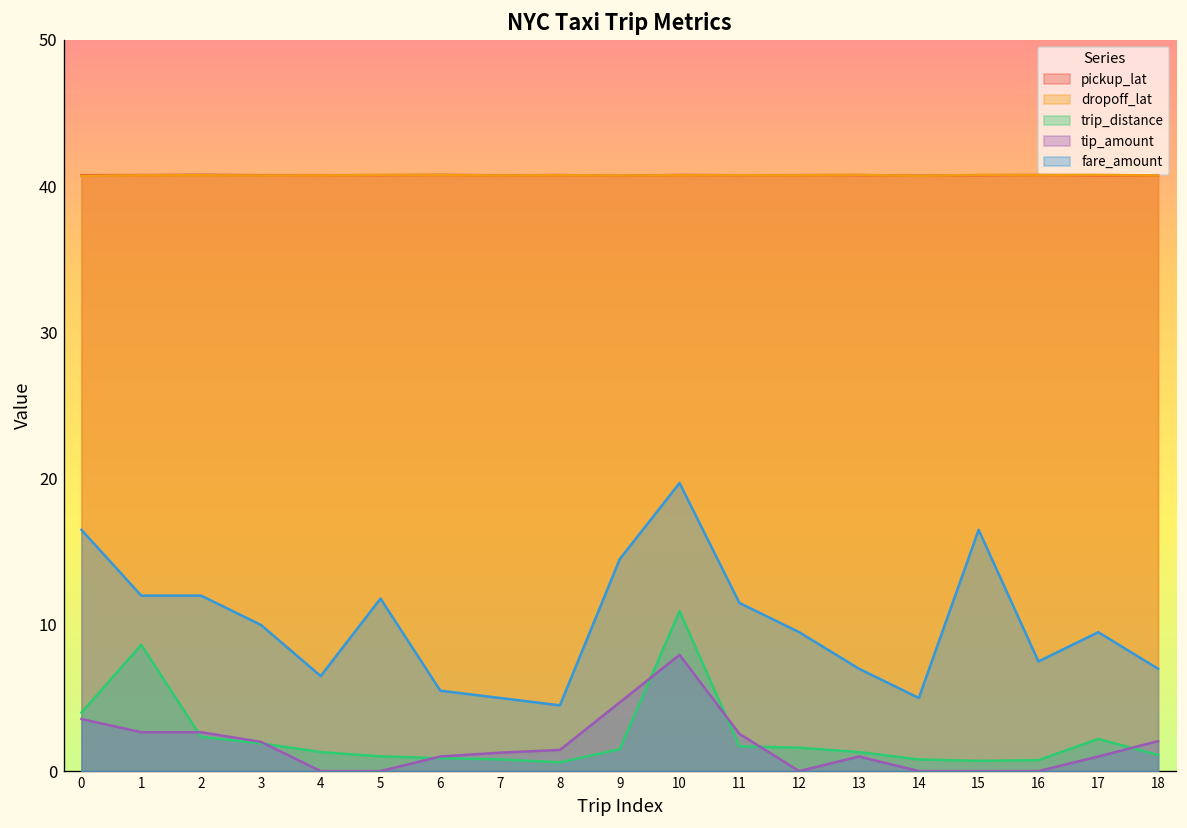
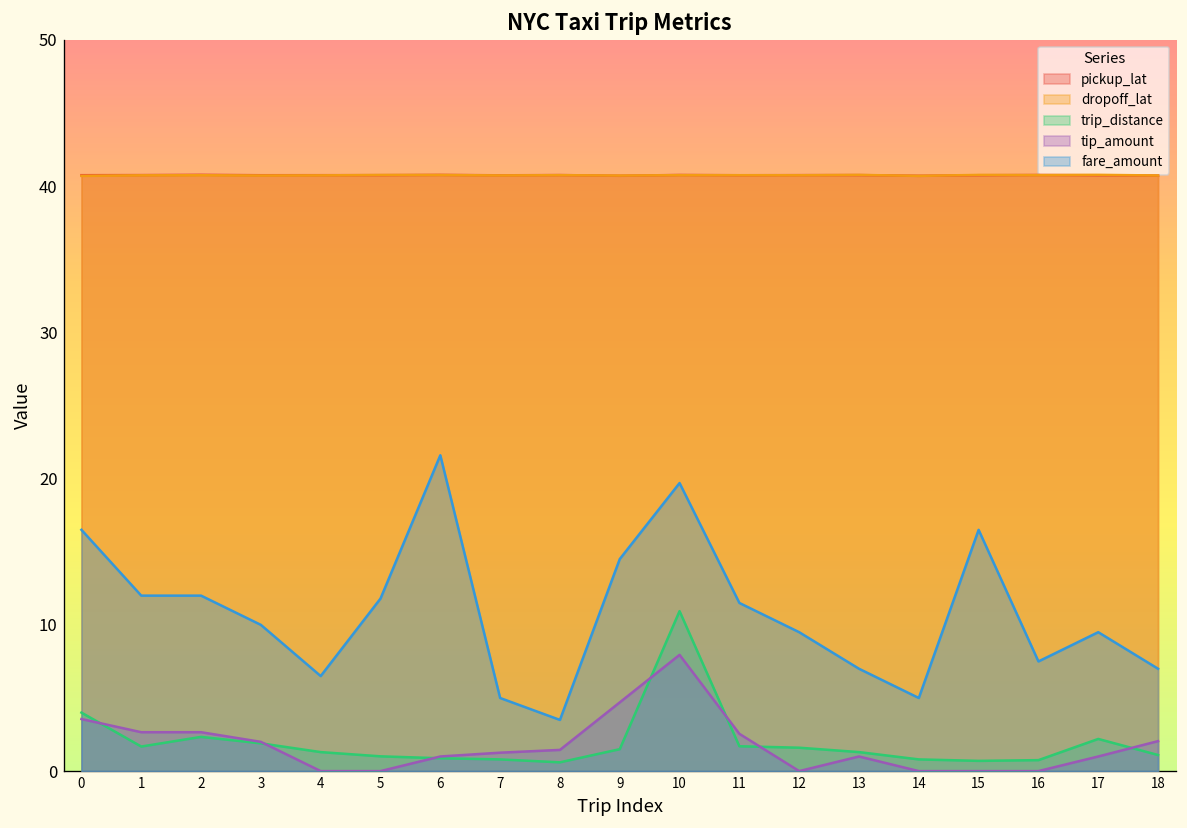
trip_distance, 1: 8.6 -> 1.7
fare_amount, 6: 5.5 -> 21.6
fare_amount, 8: 4.5 -> 3.5
